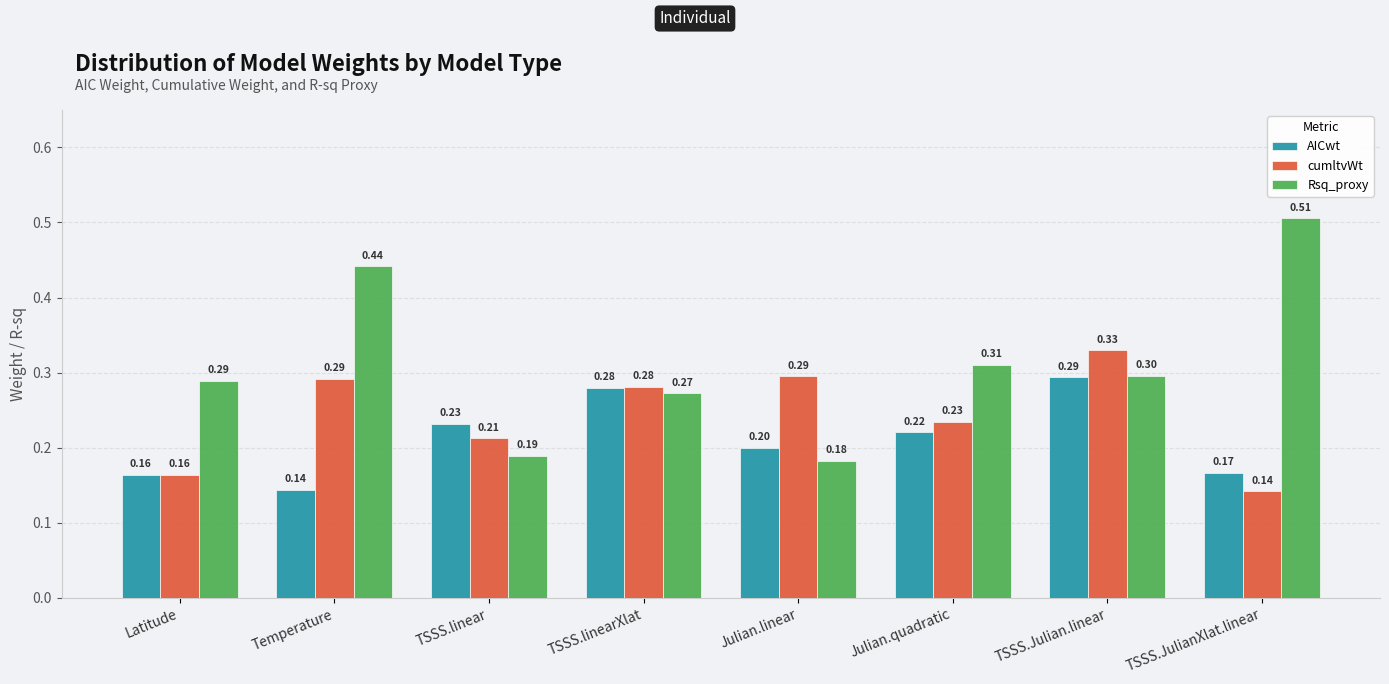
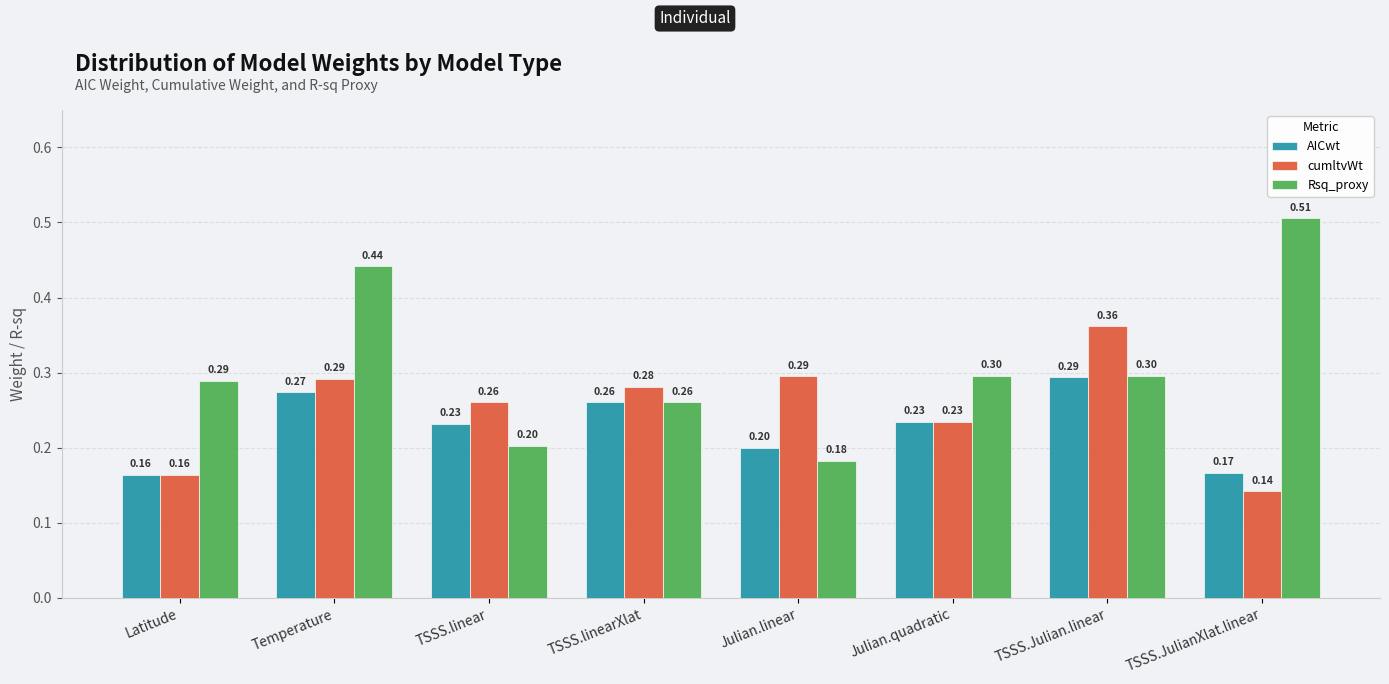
AICwt, Temperature: 0.14 -> 0.27
cumltvWt, TSSS.linear: 0.21 -> 0.26
Rsq_proxy, TSSS.linear: 0.19 -> 0.20
AICwt, TSSS.linearXlat: 0.28 -> 0.26
Rsq_proxy, TSSS.linearXlat: 0.27 -> 0.26
AICwt, Julian.quadratic: 0.22 -> 0.23
Rsq_proxy, Julian.quadratic: 0.31 -> 0.30
cumltvWt, TSSS.Julian.linear: 0.33 -> 0.36
